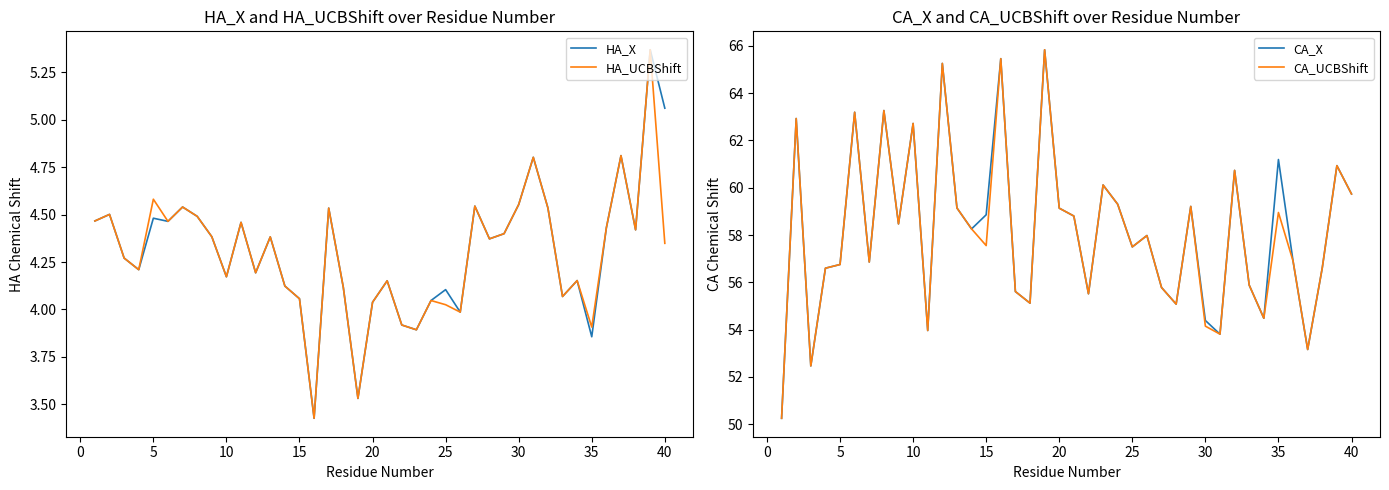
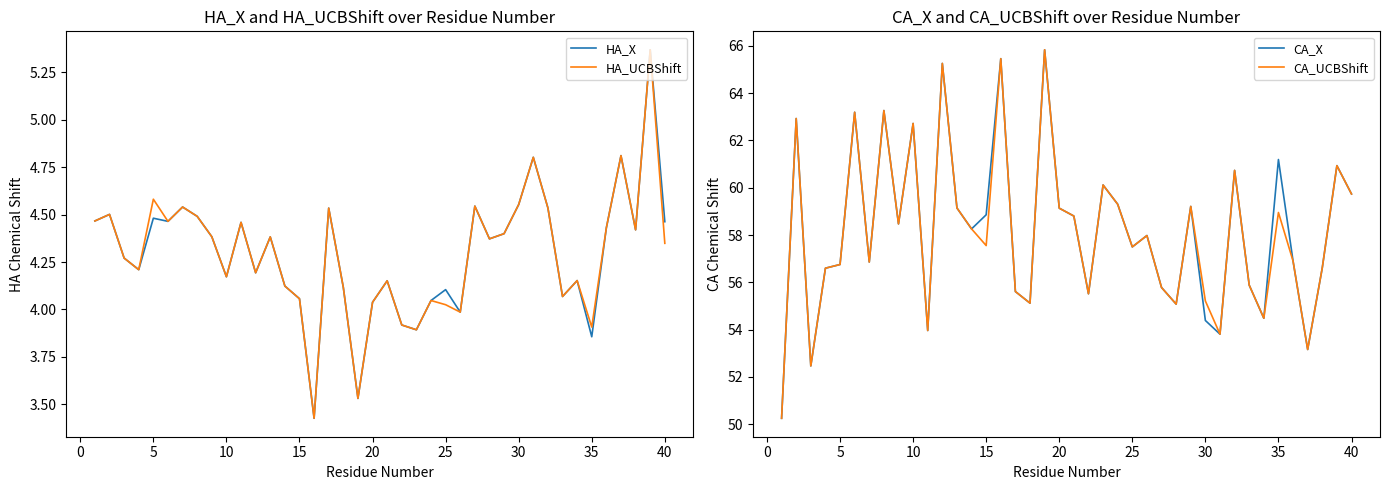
HA_X and HA_UCBShift over Residue Number, HA_X, 40: 5.06 -> 4.46
CA_X and CA_UCBShift over Residue Number, CA_UCBShift, 30: 54.1 -> 55.2
